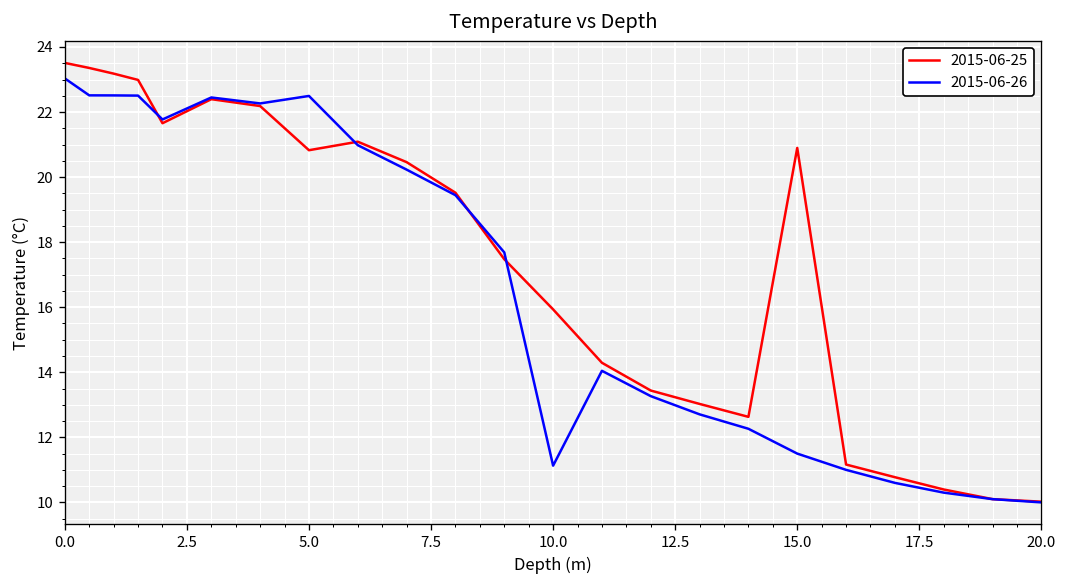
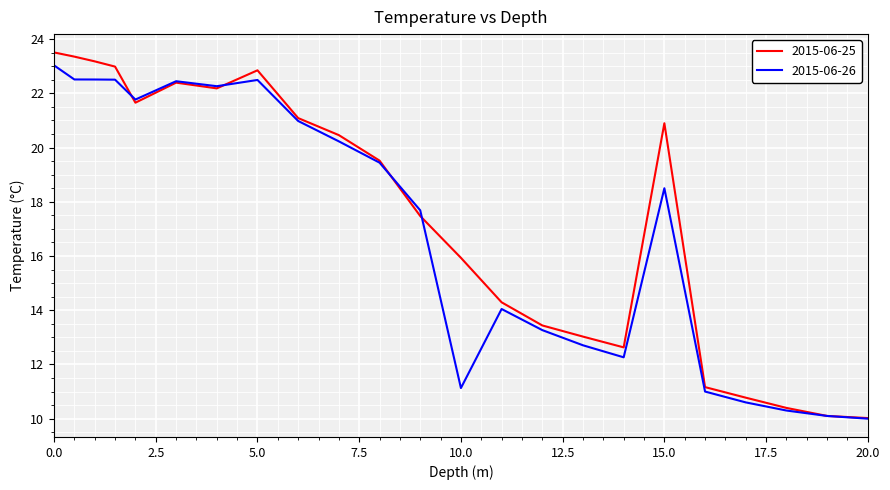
2015-06-25, 5.0: 20.8 -> 22.9
2015-06-26, 15.0: 11.5 -> 18.5
